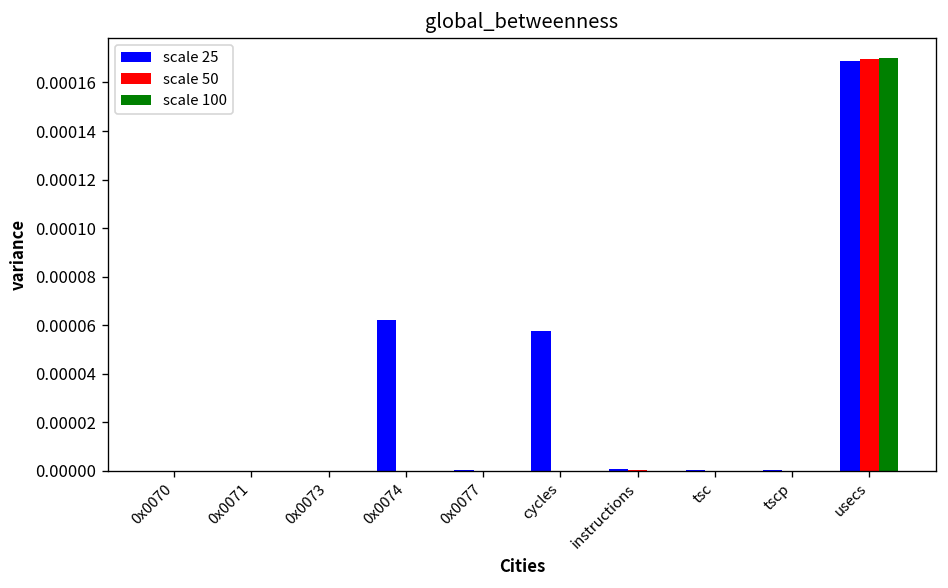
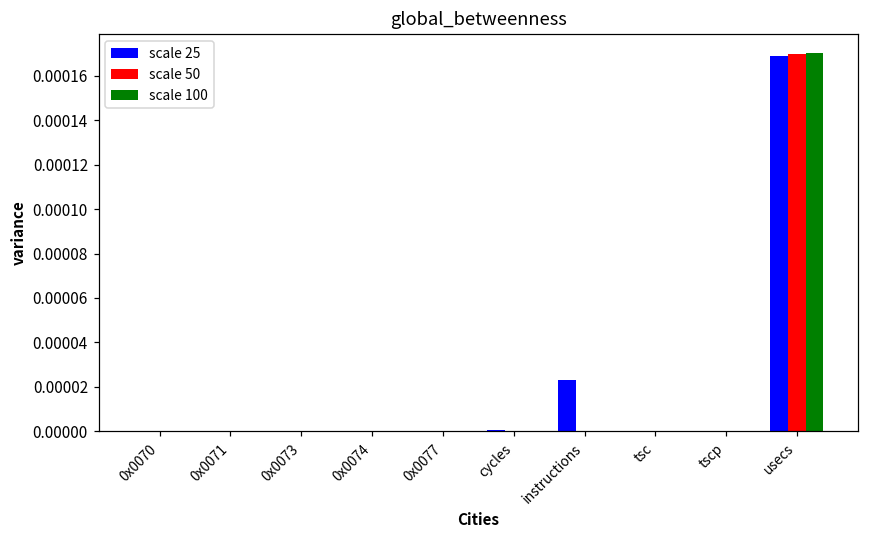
scale 25, 0x0074: 0.000062 -> 0.000000
scale 25, cycles: 0.000058 -> 0.000001
scale 25, instructions: 0.000001 -> 0.000023
